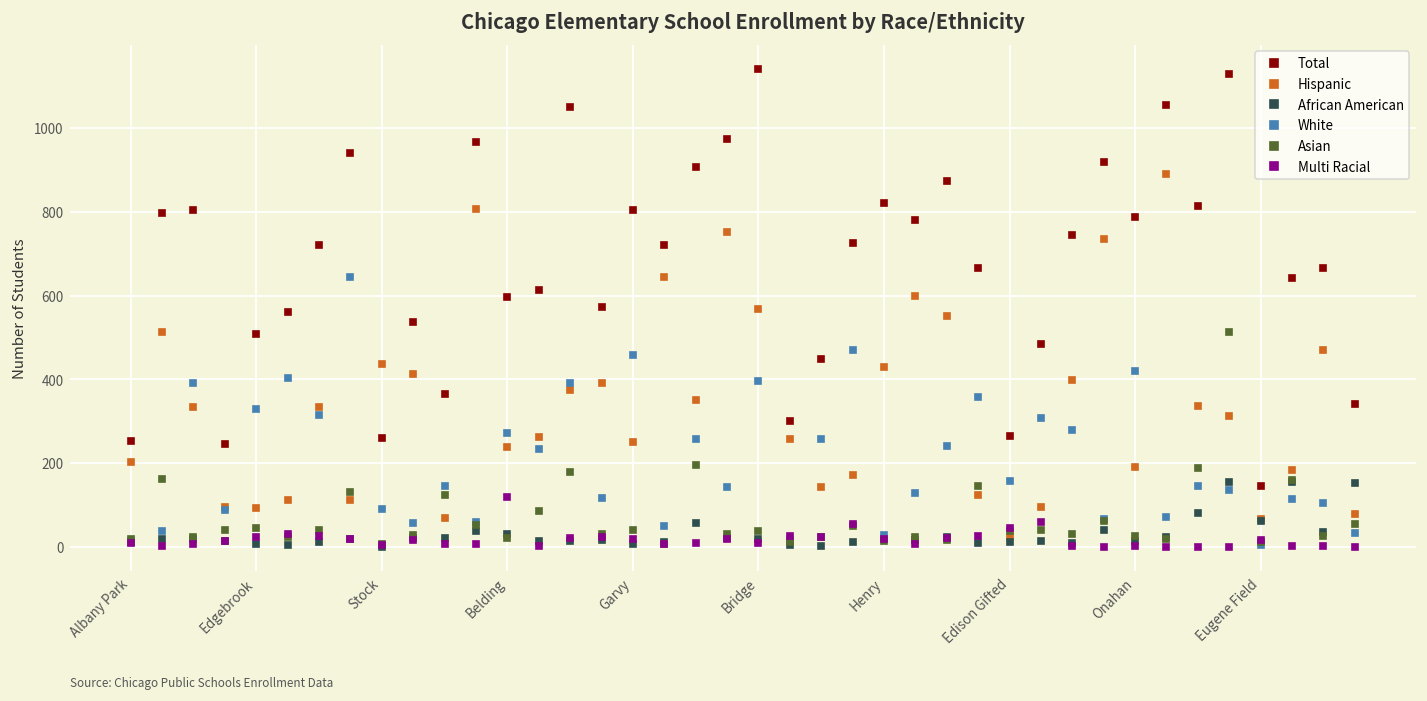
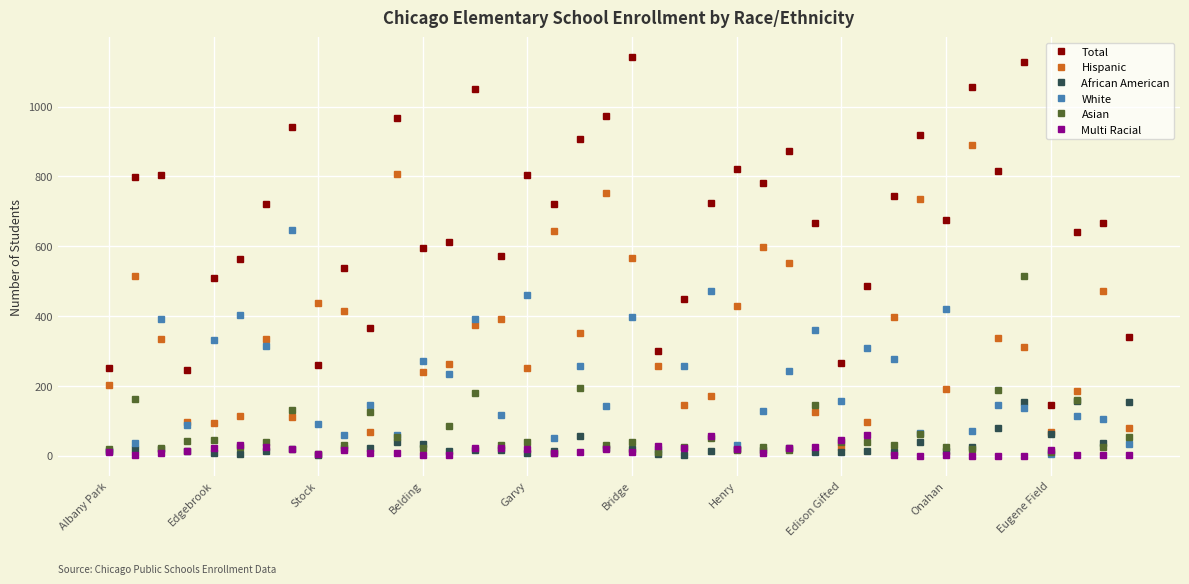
Multi Racial, Belding: 120 -> 0
Total, Onahan: 790 -> 670
